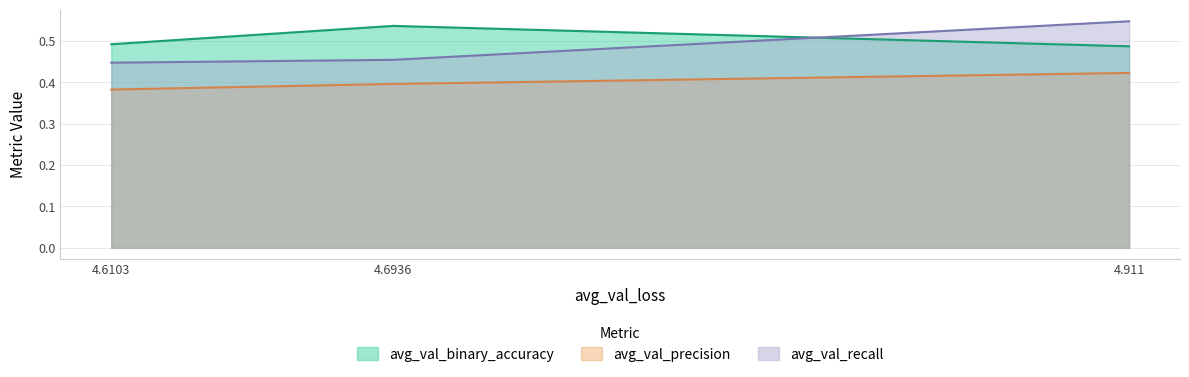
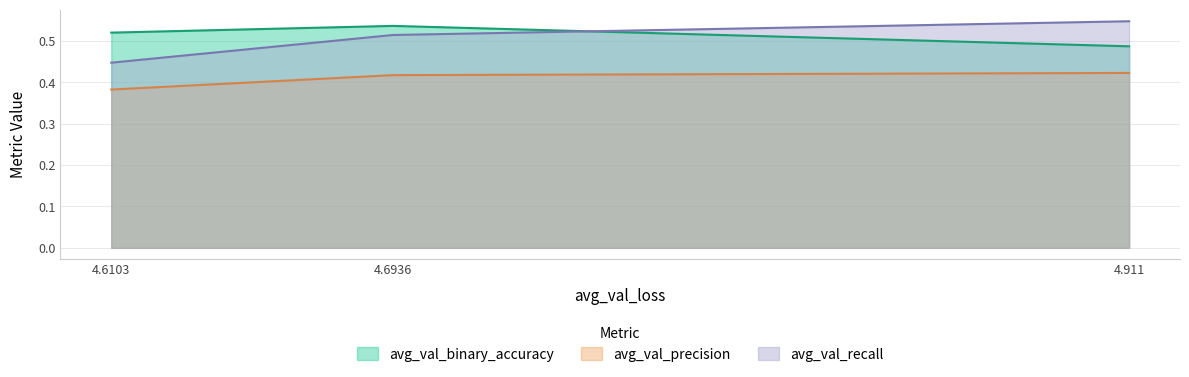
avg_val_binary_accuracy, 4.6103: 0.49 -> 0.52
avg_val_precision, 4.6936: 0.40 -> 0.42
avg_val_recall, 4.6936: 0.45 -> 0.51
